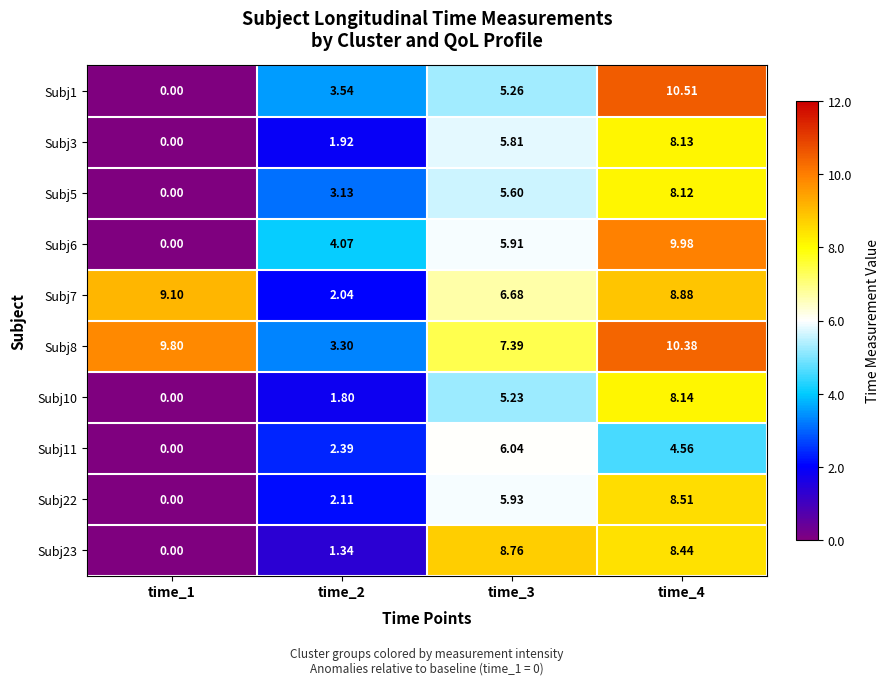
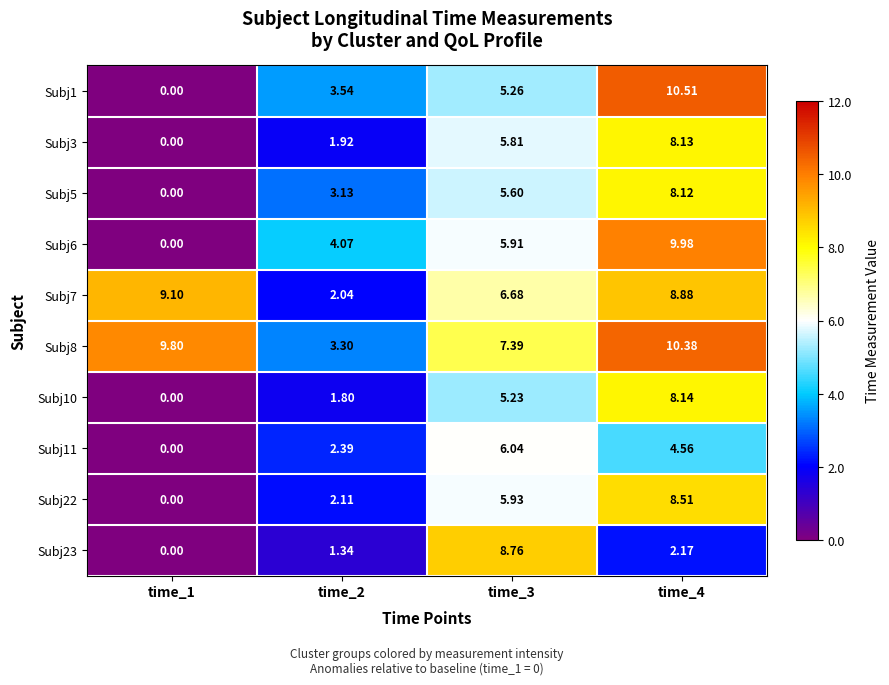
Subj23, time_4: 8.44 -> 2.17
